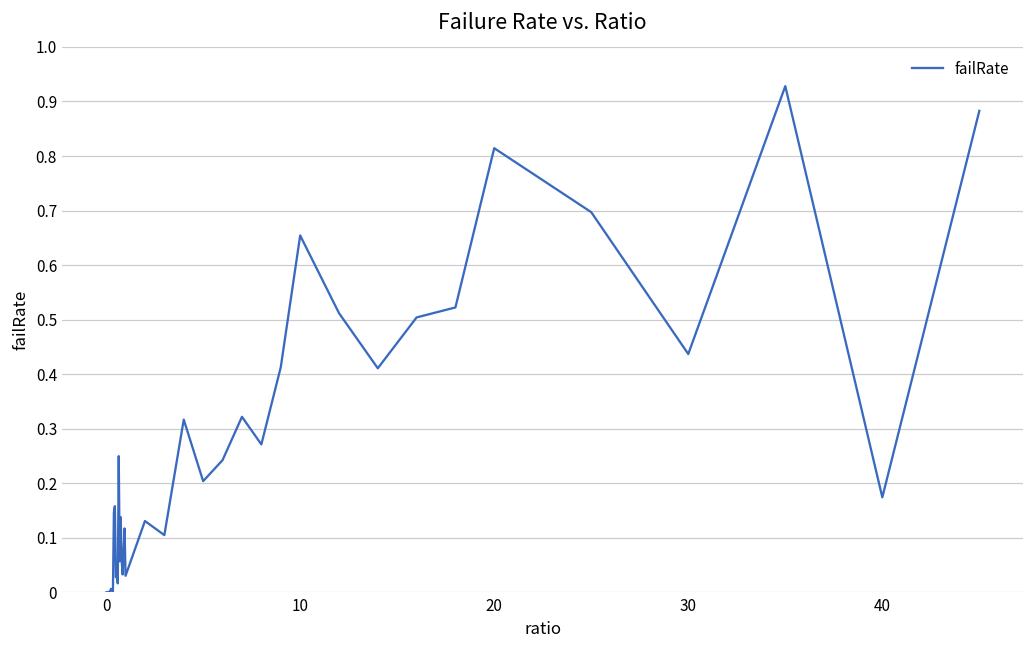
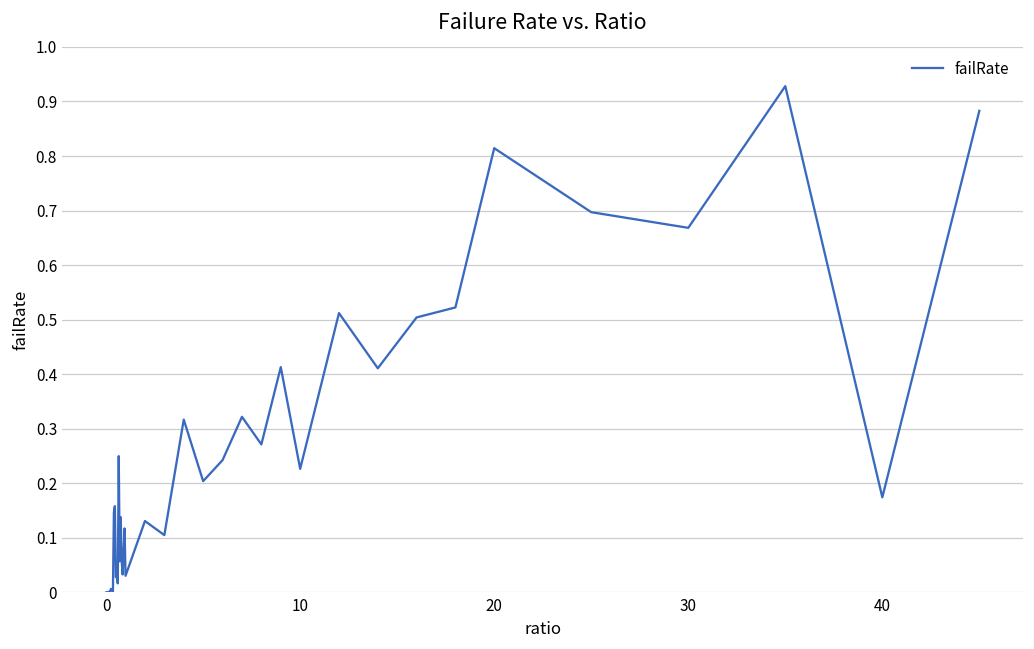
10: 0.65 -> 0.23
30: 0.44 -> 0.67
